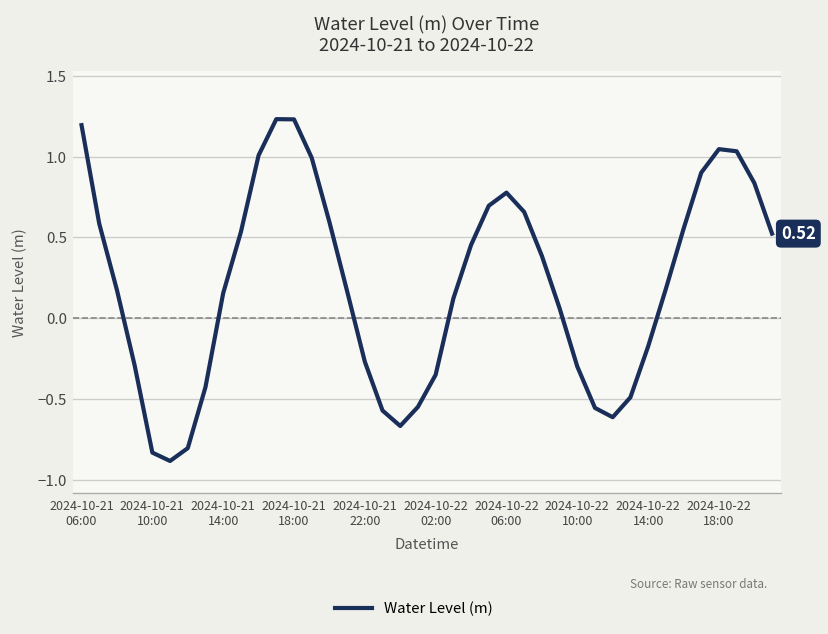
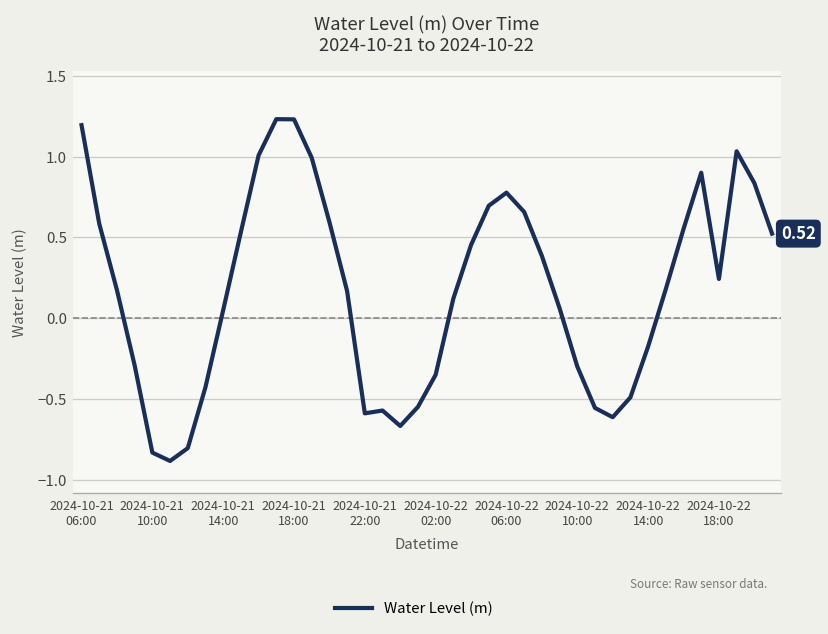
2024-10-21 14:00: 0.15 -> 0.05
2024-10-21 22:00: -0.27 -> -0.59
2024-10-22 18:00: 1.05 -> 0.24
